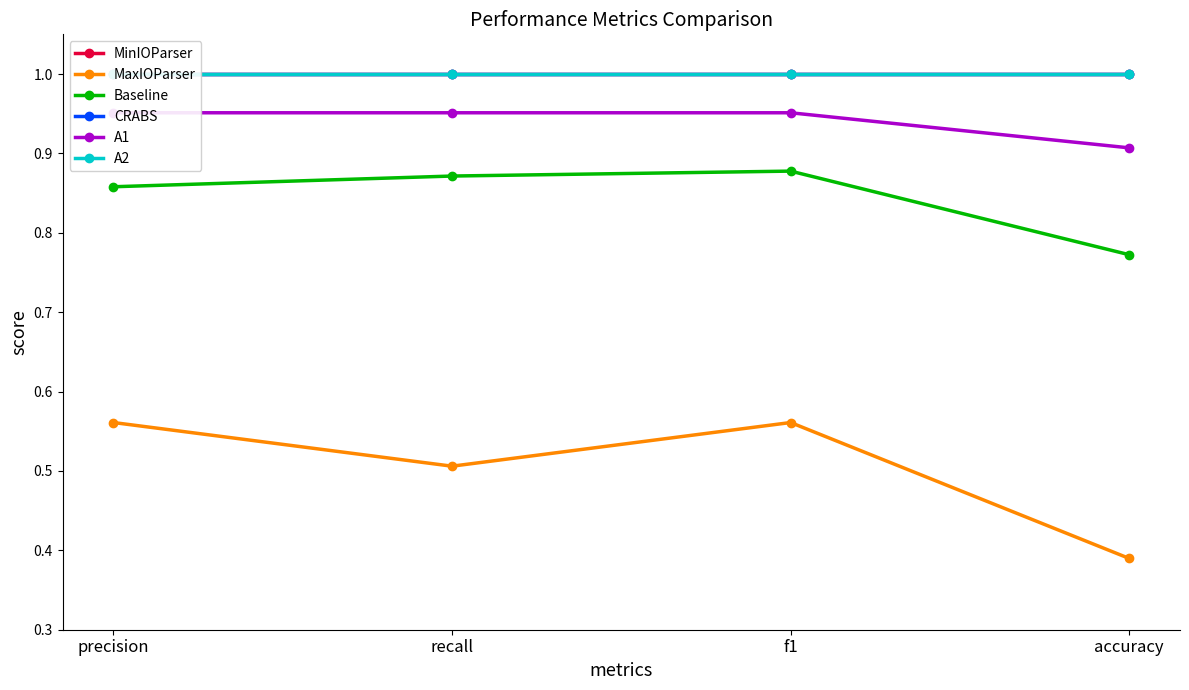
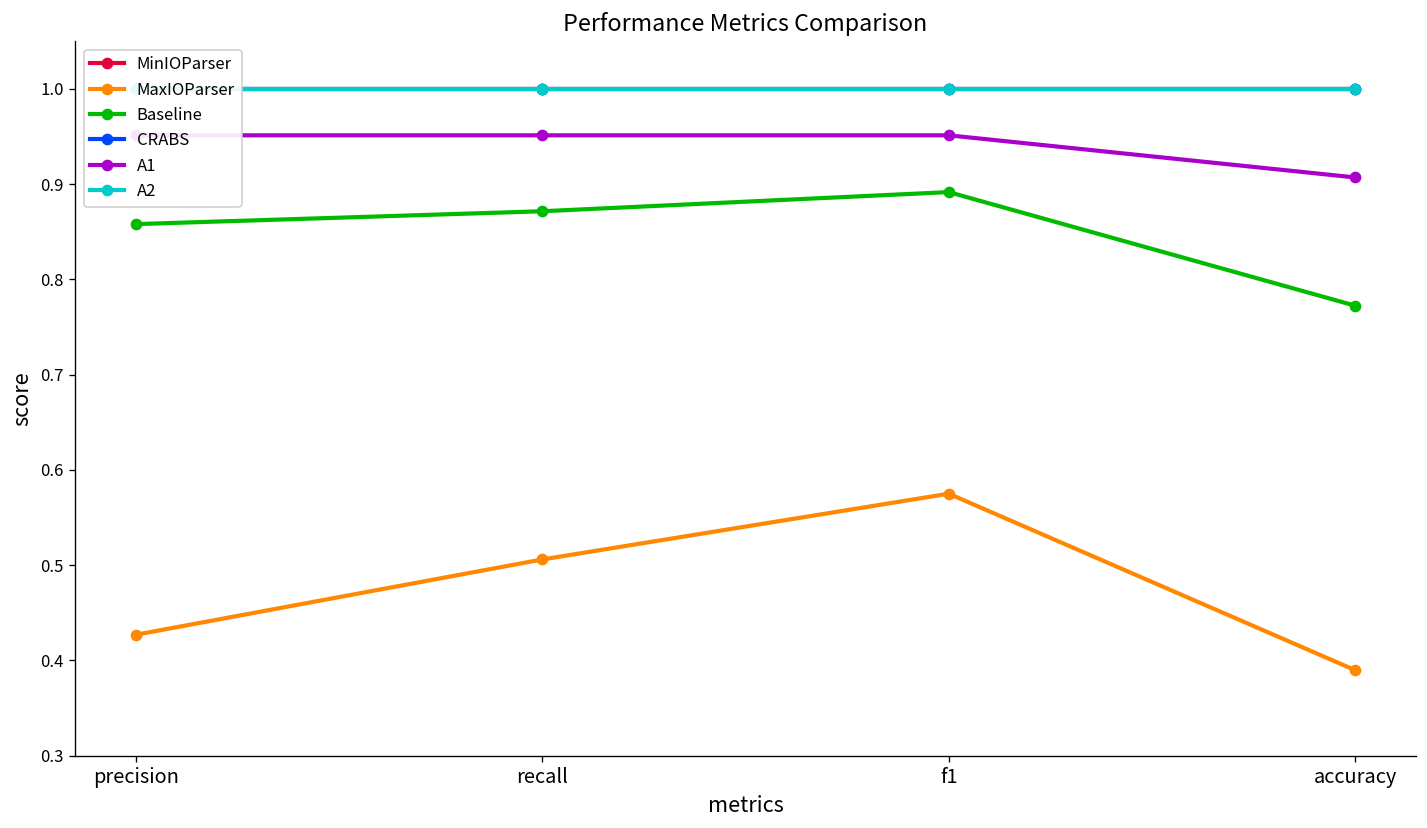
MaxIOParser, precision: 0.56 -> 0.43
MaxIOParser, f1: 0.56 -> 0.58
Baseline, f1: 0.88 -> 0.89
